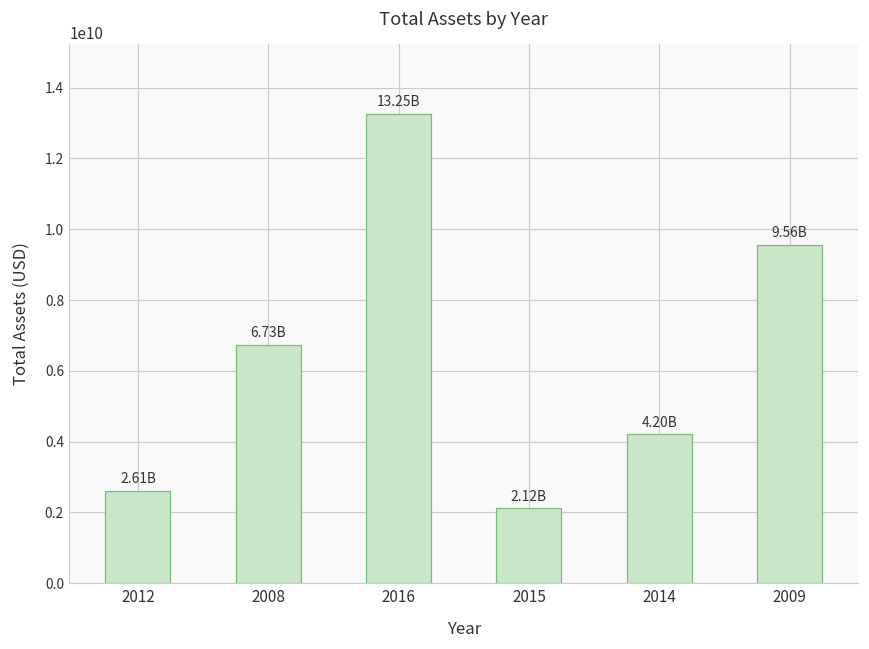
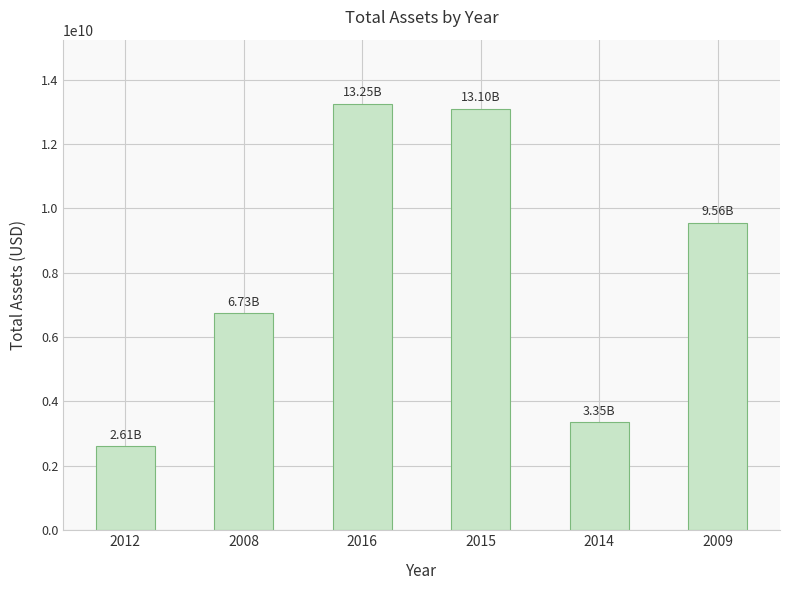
2015: 2.12B -> 13.10B
2014: 4.20B -> 3.35B
